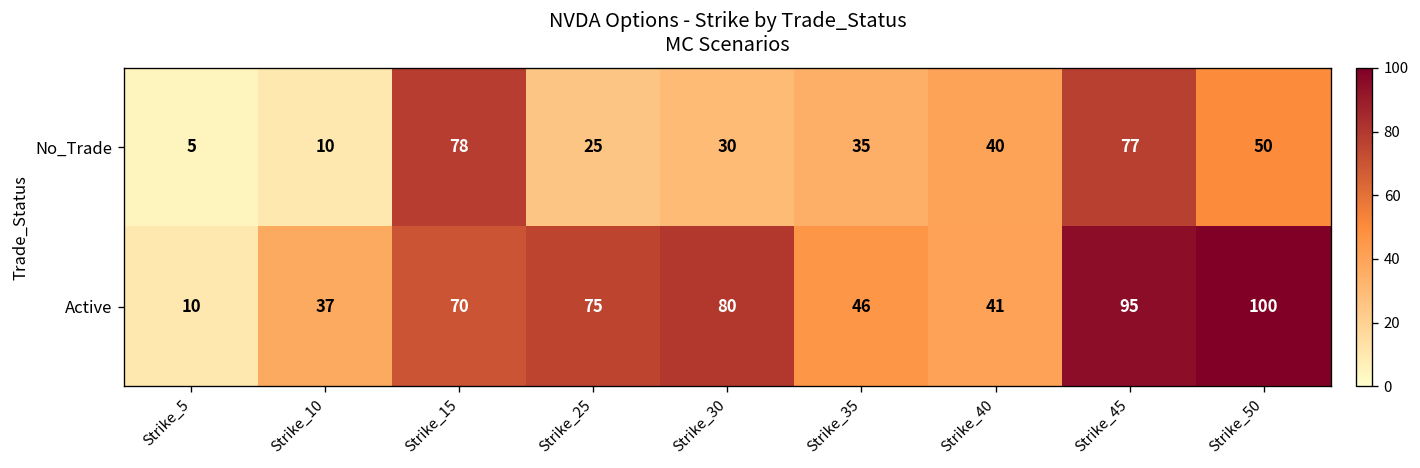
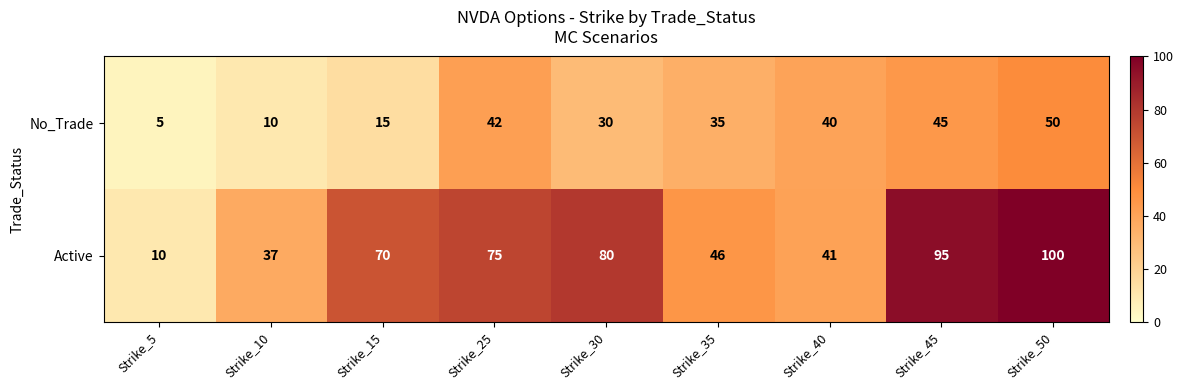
No_Trade, Strike_15: 78 -> 15
No_Trade, Strike_25: 25 -> 42
No_Trade, Strike_45: 77 -> 45
